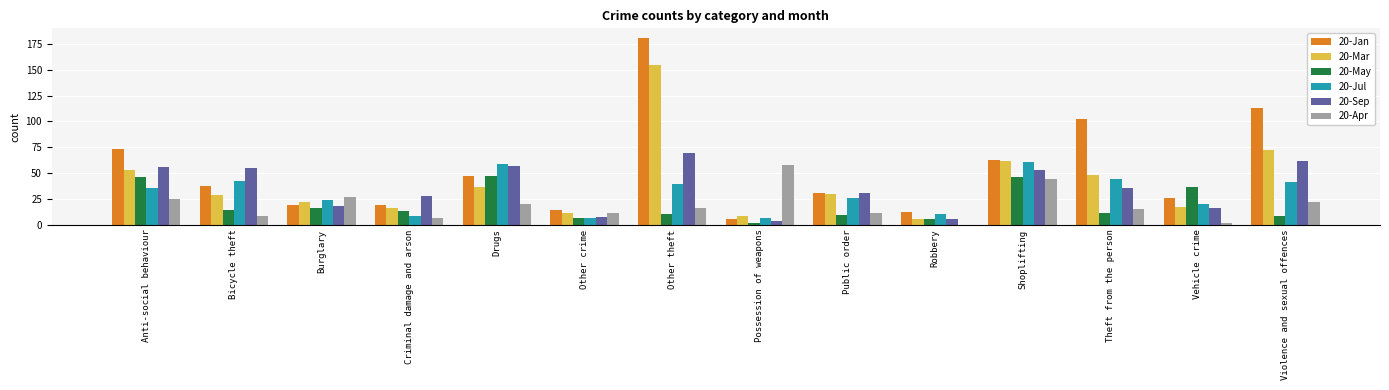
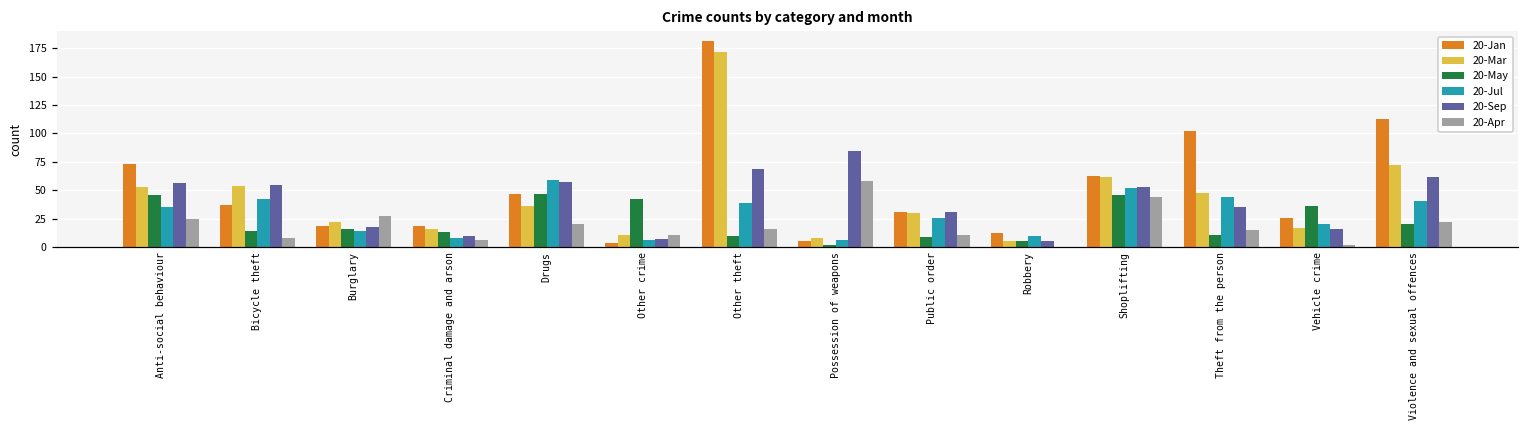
20-Mar, Bicycle theft: 29 -> 54
20-Jul, Burglary: 24 -> 14
20-Sep, Criminal damage and arson: 28 -> 10
20-Jan, Other crime: 14 -> 4
20-May, Other crime: 6 -> 42
20-Mar, Other theft: 155 -> 172
20-Sep, Possession of weapons: 4 -> 85
20-Jul, Shoplifting: 61 -> 52
20-May, Violence and sexual offences: 8 -> 20
